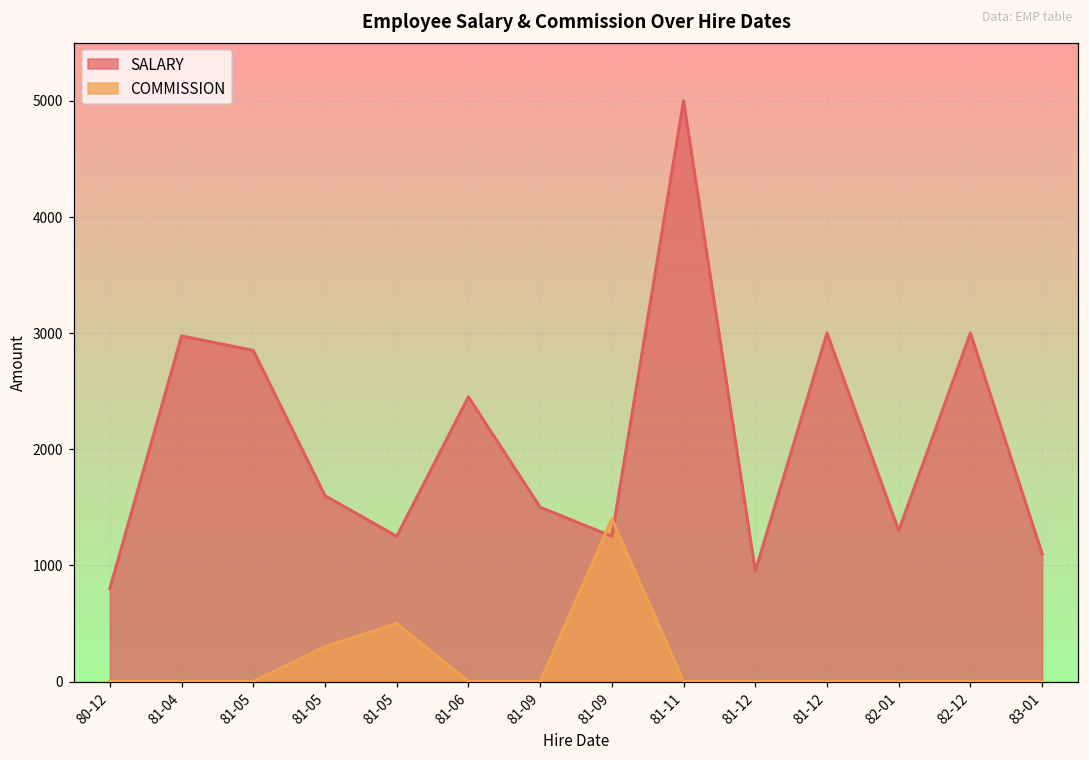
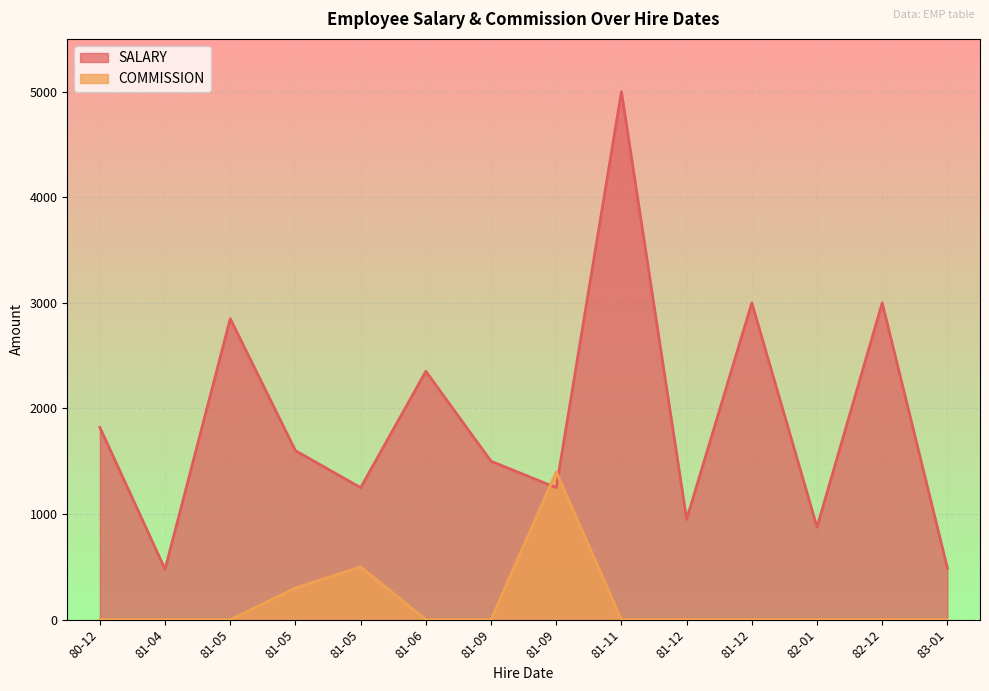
SALARY, 80-12: 800 -> 1820
SALARY, 81-04: 2980 -> 480
SALARY, 81-06: 2450 -> 2350
SALARY, 82-01: 1300 -> 880
SALARY, 83-01: 1100 -> 490
